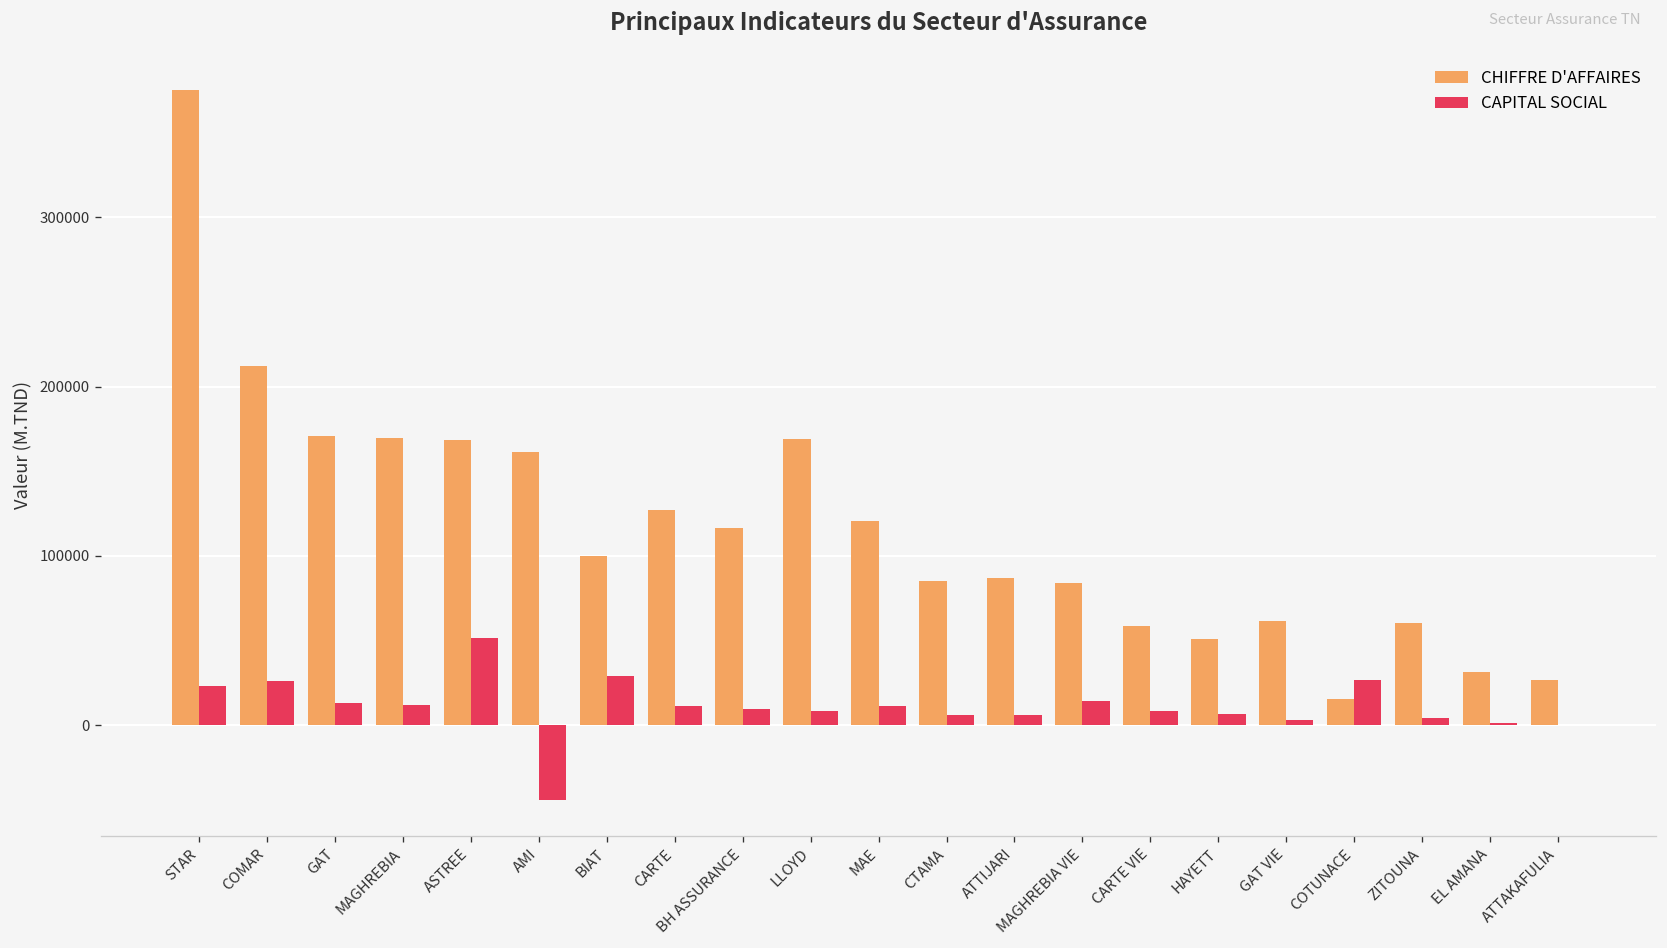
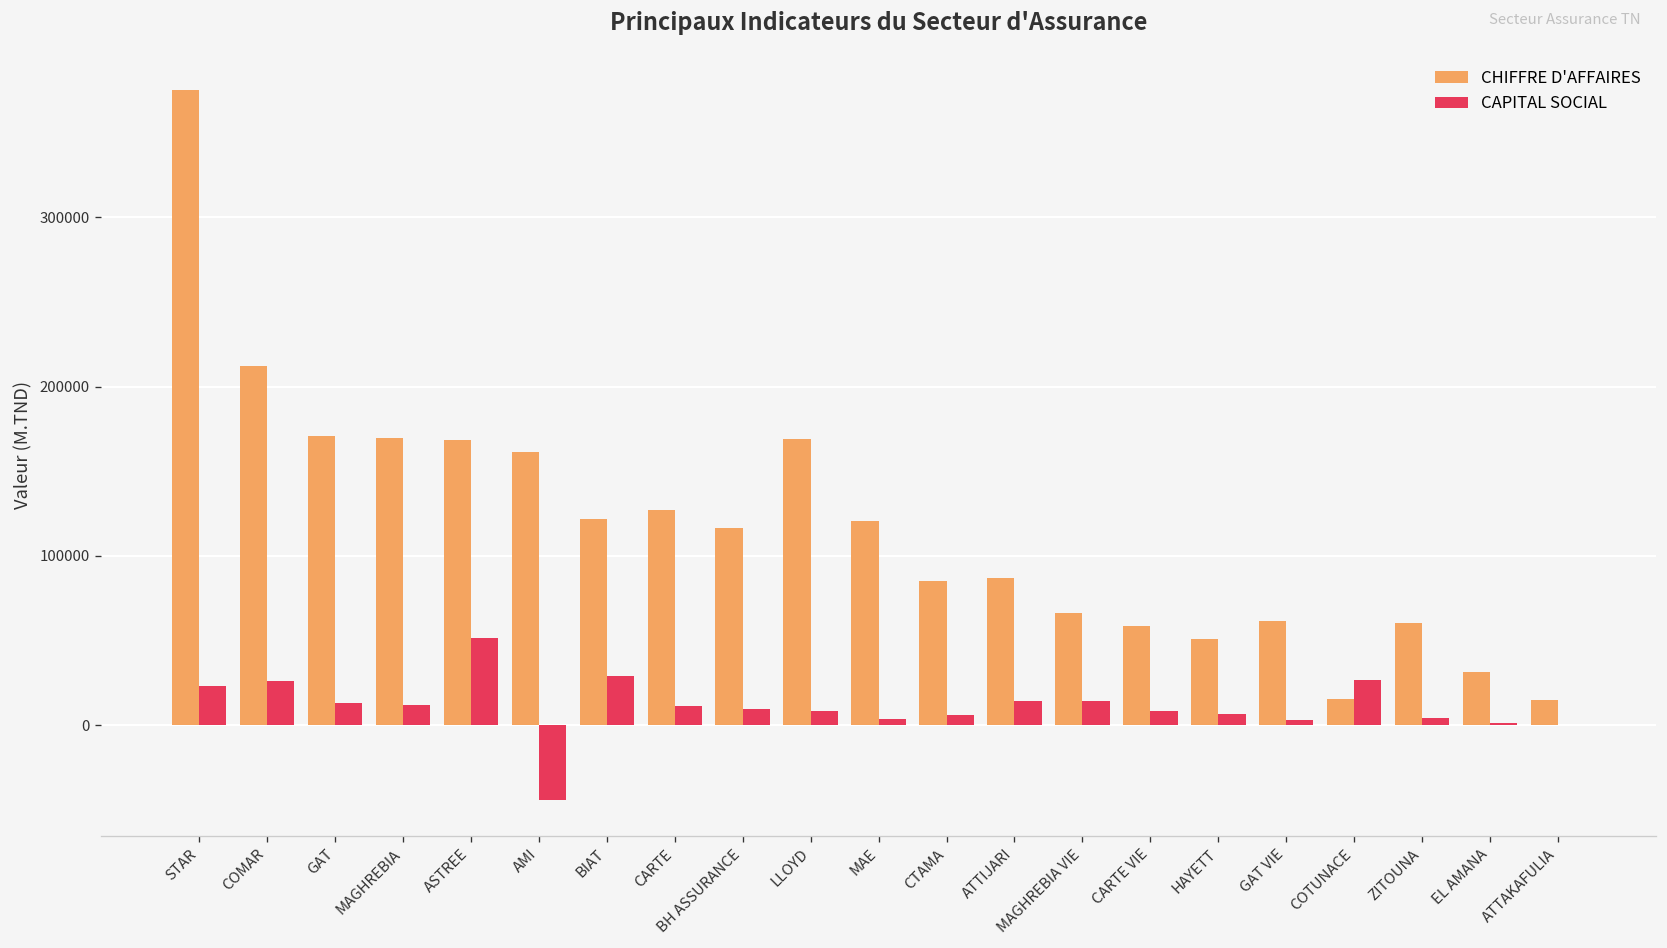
CHIFFRE D'AFFAIRES, BIAT: 100000 -> 122000
CAPITAL SOCIAL, MAE: 12000 -> 4000
CAPITAL SOCIAL, ATTIJARI: 6000 -> 14000
CHIFFRE D'AFFAIRES, MAGHREBIA VIE: 84000 -> 66000
CHIFFRE D'AFFAIRES, ATTAKAFULIA: 26000 -> 15000
